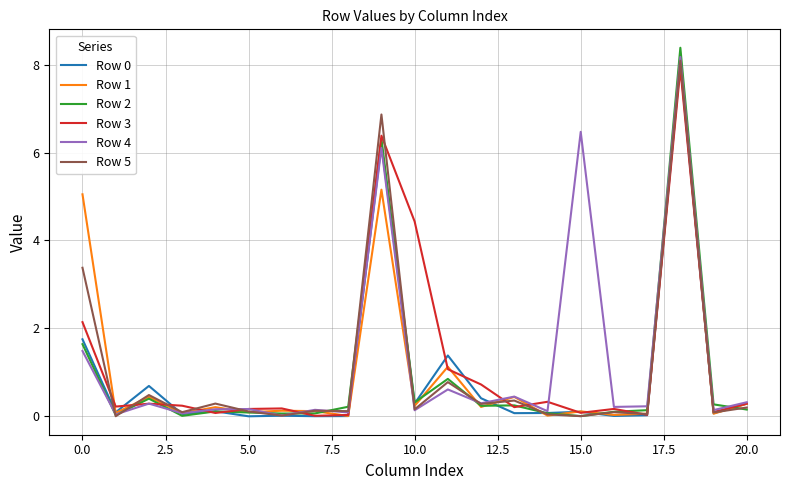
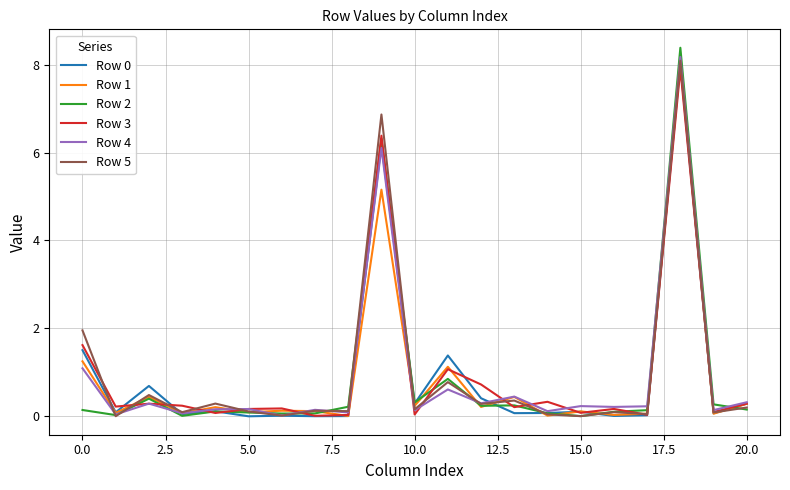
Row 0, 0.0: 1.8 -> 1.5
Row 1, 0.0: 5.0 -> 1.3
Row 2, 0.0: 1.6 -> 0.1
Row 3, 0.0: 2.1 -> 1.6
Row 4, 0.0: 1.5 -> 1.1
Row 5, 0.0: 3.4 -> 2.0
Row 3, 10.0: 4.4 -> 0.0
Row 4, 15.0: 6.5 -> 0.2
